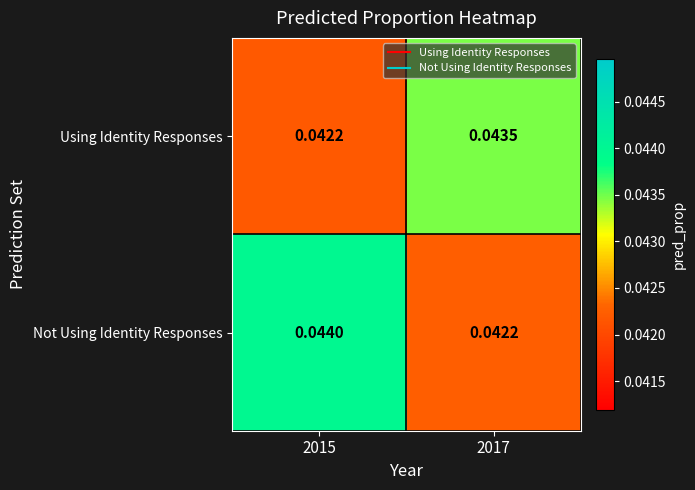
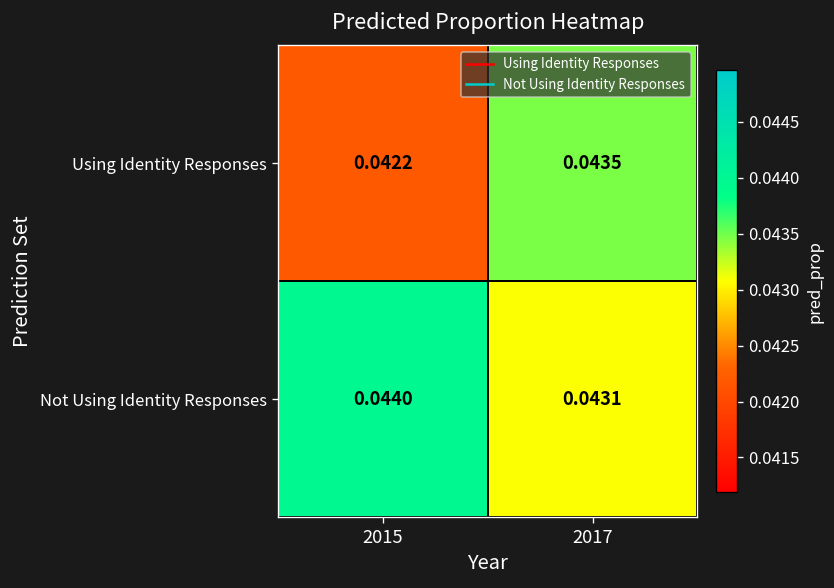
Not Using Identity Responses, 2017: 0.0422 -> 0.0431
